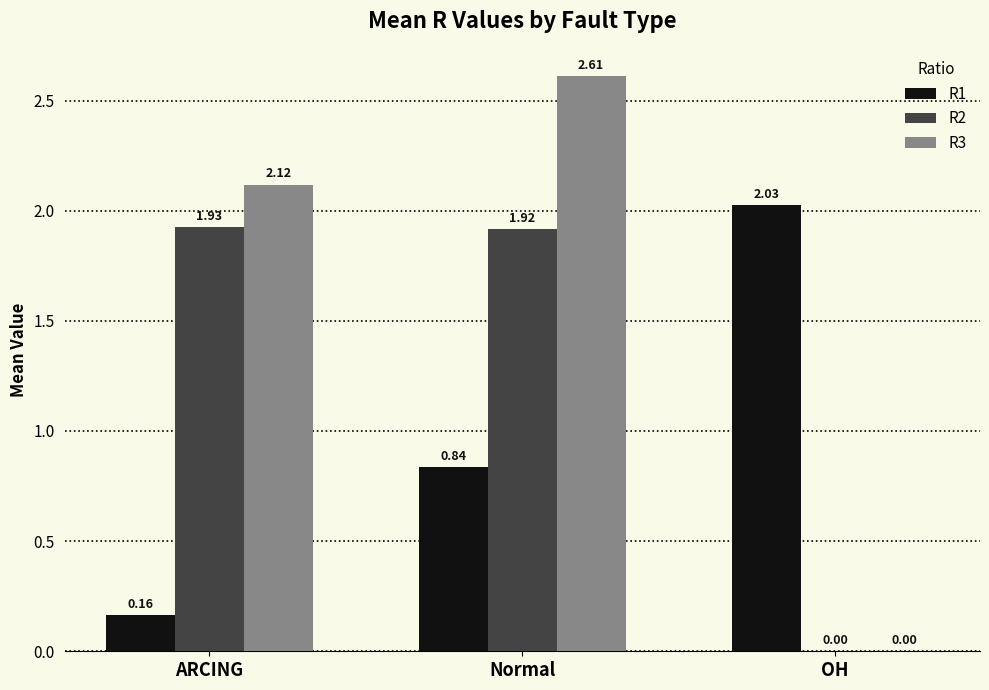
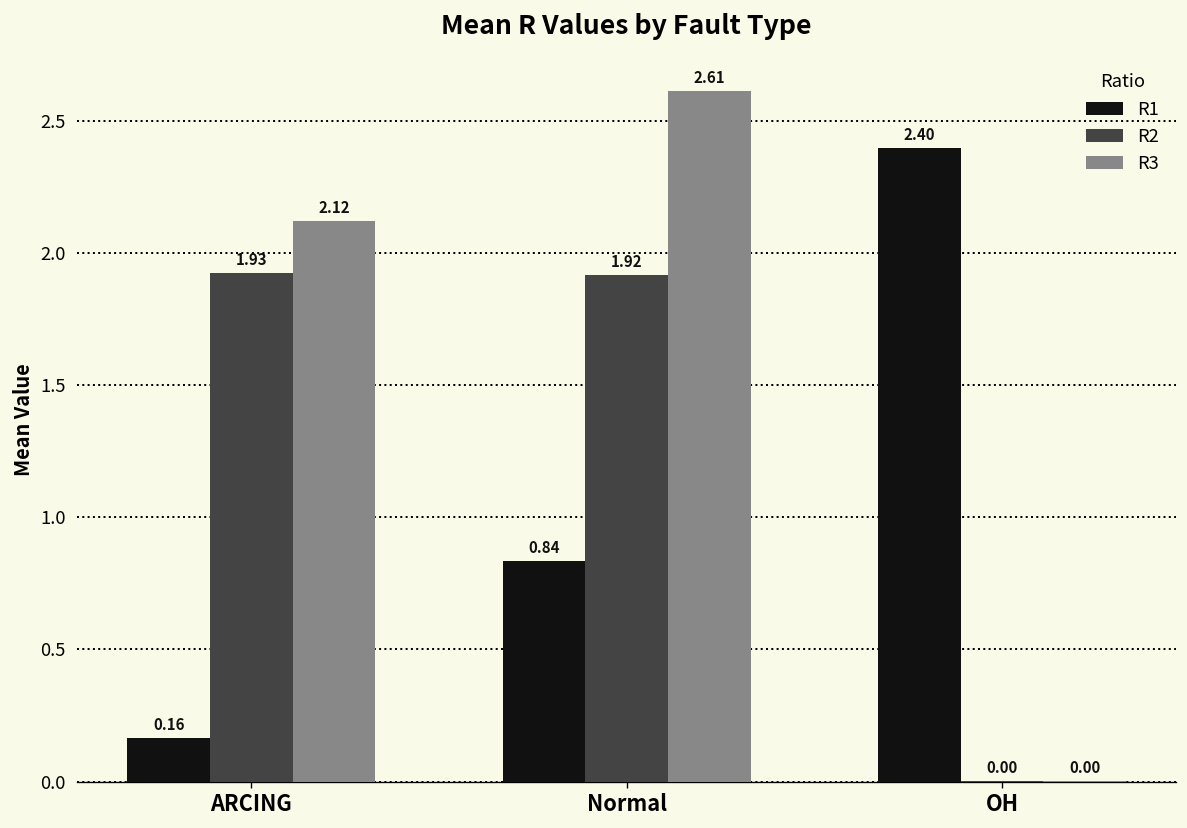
R1, OH: 2.03 -> 2.40
